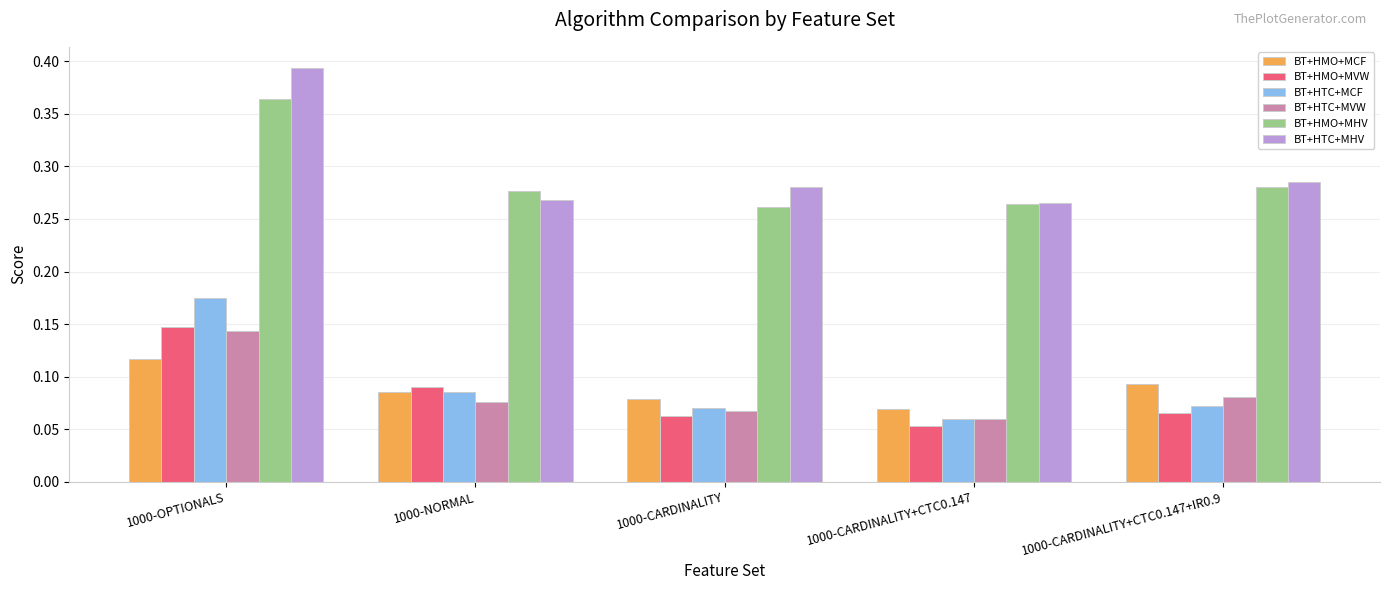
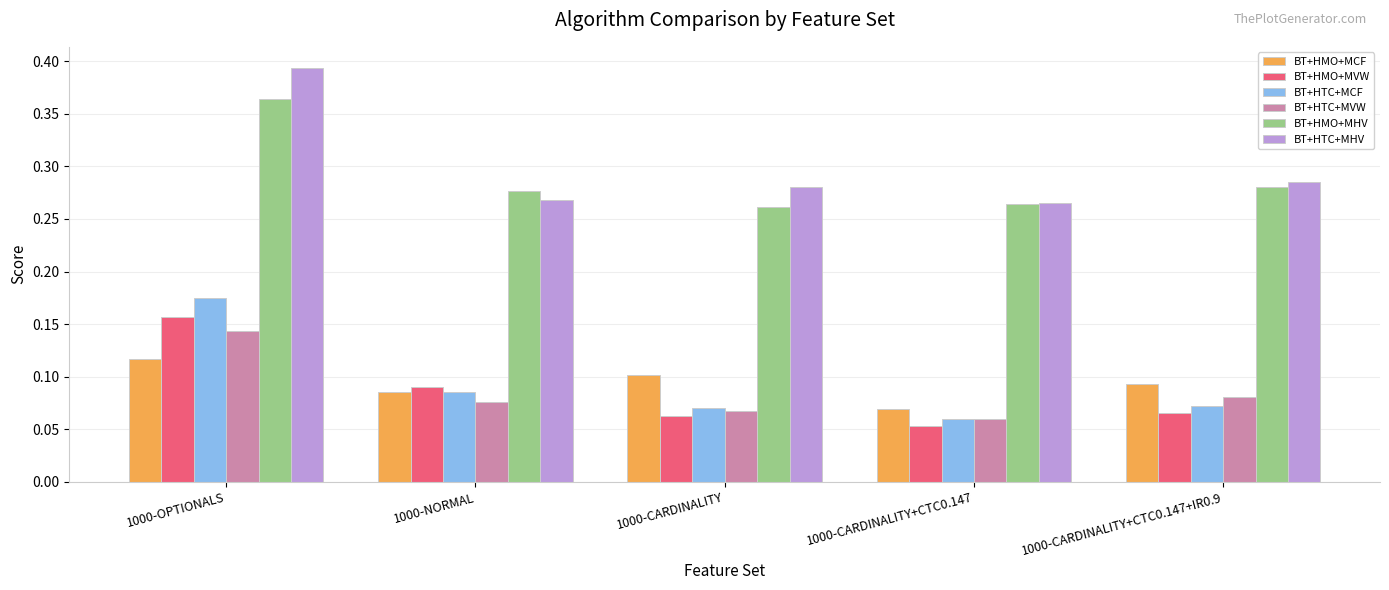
BT+HMO+MVW, 1000-OPTIONALS: 0.147 -> 0.157
BT+HMO+MCF, 1000-CARDINALITY: 0.079 -> 0.102
